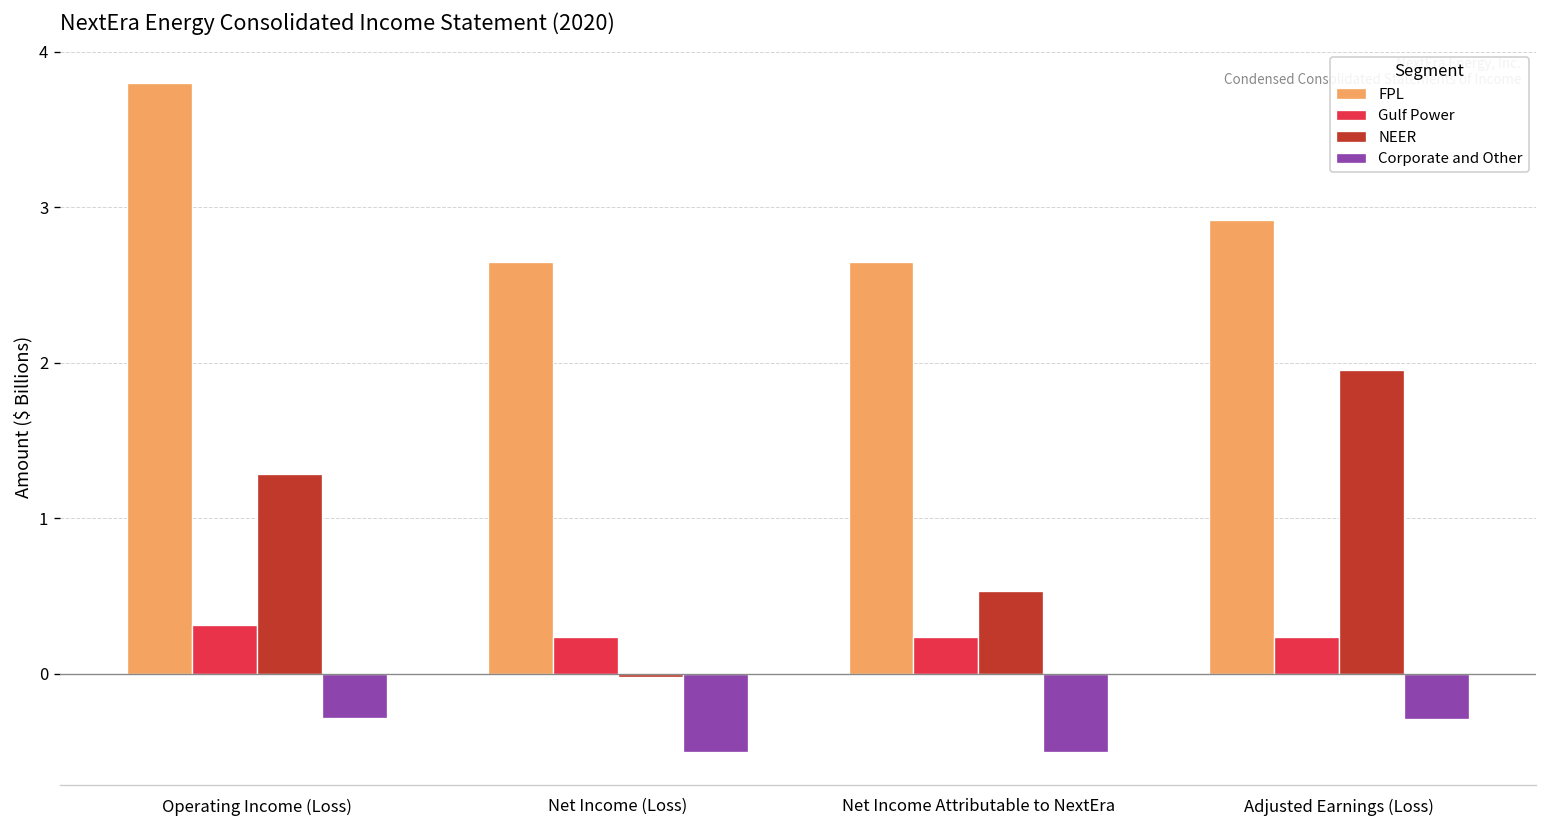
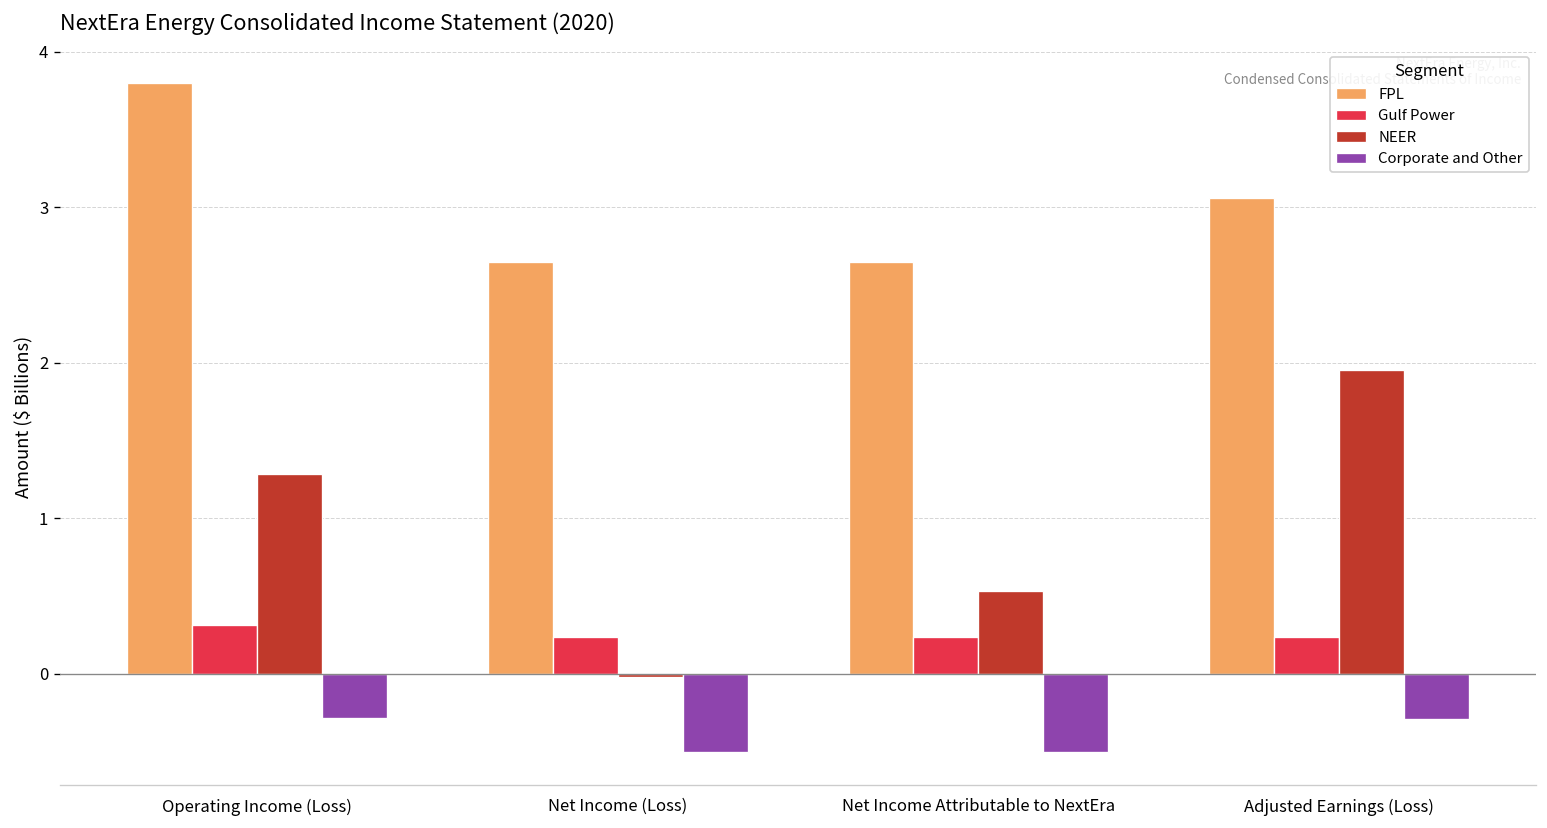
FPL, Adjusted Earnings (Loss): 2.92 -> 3.06
